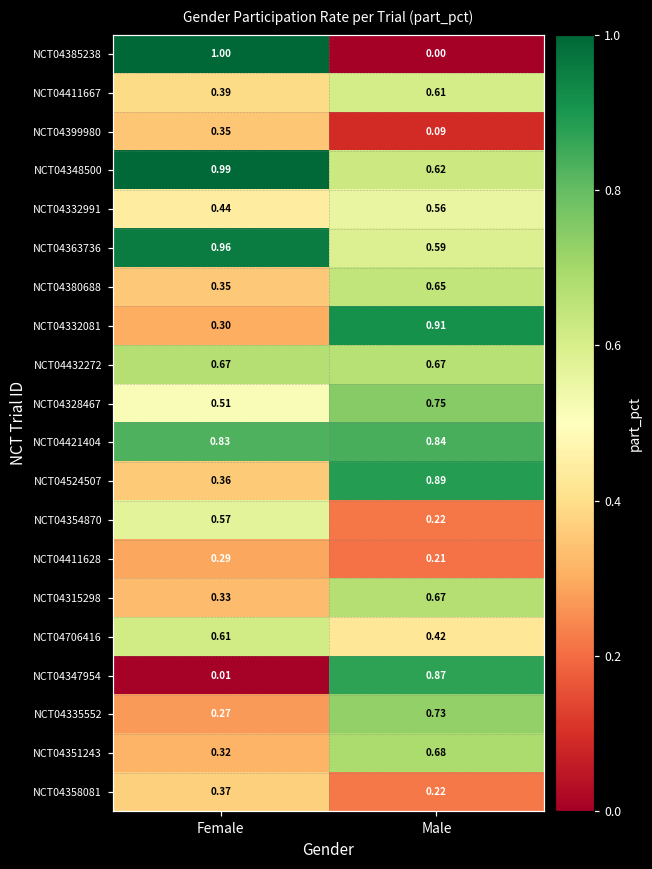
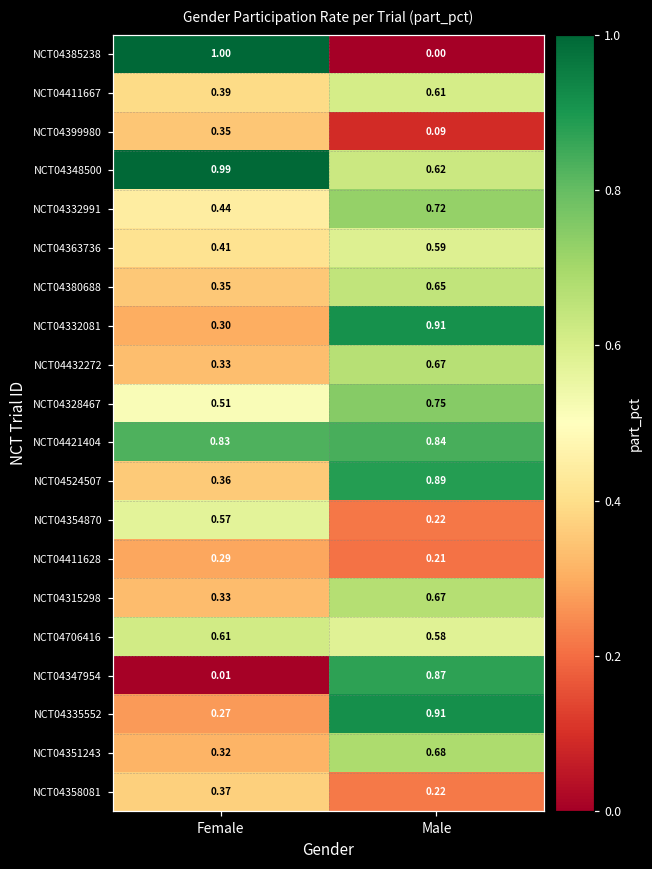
NCT04332991, Male: 0.56 -> 0.72
NCT04363736, Female: 0.96 -> 0.41
NCT04432272, Female: 0.67 -> 0.33
NCT04706416, Male: 0.42 -> 0.58
NCT04335552, Male: 0.73 -> 0.91
